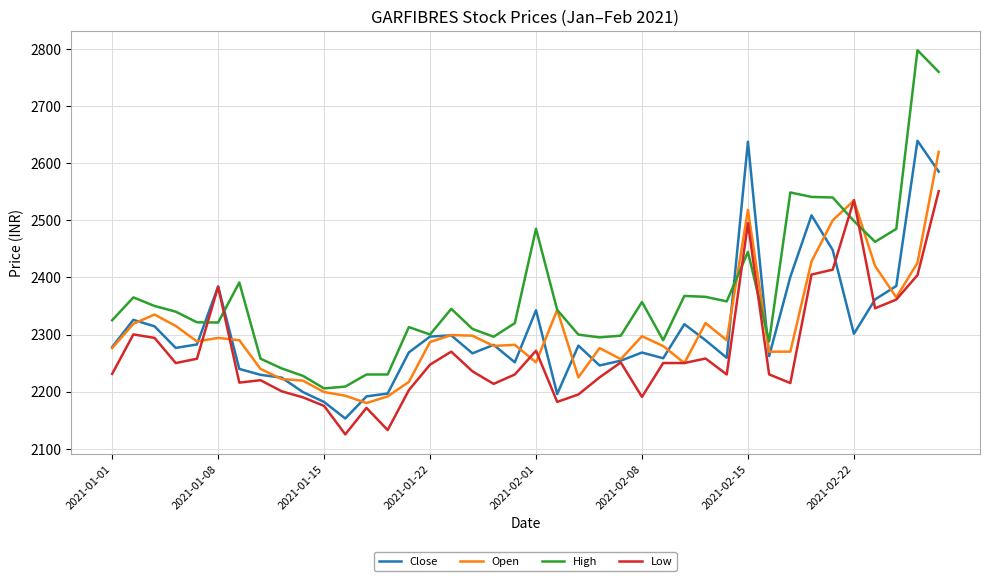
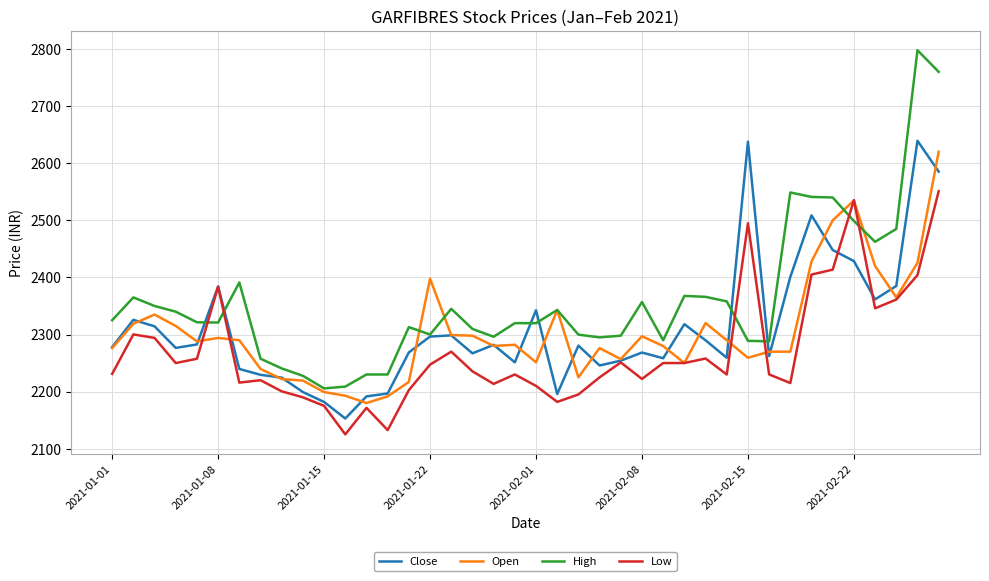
Open, 2021-01-22: 2290 -> 2400
High, 2021-02-01: 2490 -> 2320
Low, 2021-02-01: 2270 -> 2210
Low, 2021-02-08: 2190 -> 2220
Open, 2021-02-15: 2520 -> 2260
High, 2021-02-15: 2440 -> 2290
Close, 2021-02-22: 2300 -> 2430
